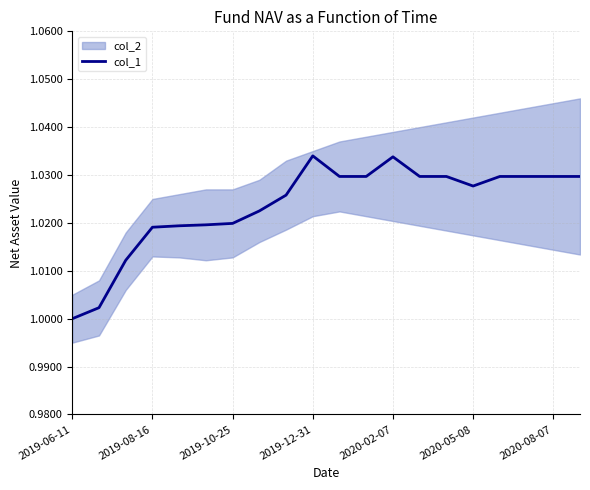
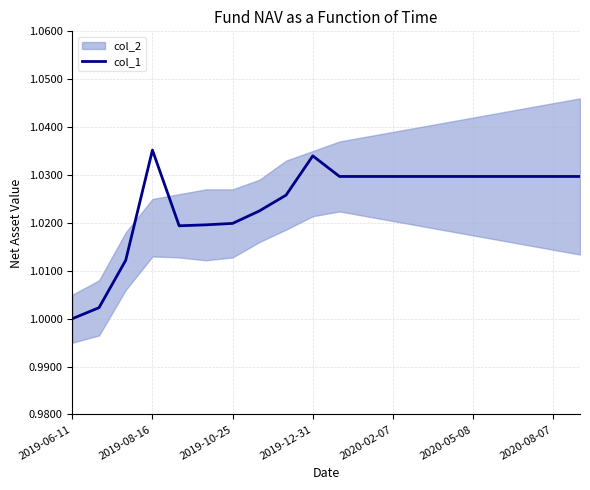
col_1, 2019-08-16: 1.019 -> 1.035
col_1, 2020-02-07: 1.034 -> 1.030
col_1, 2020-05-08: 1.028 -> 1.030
